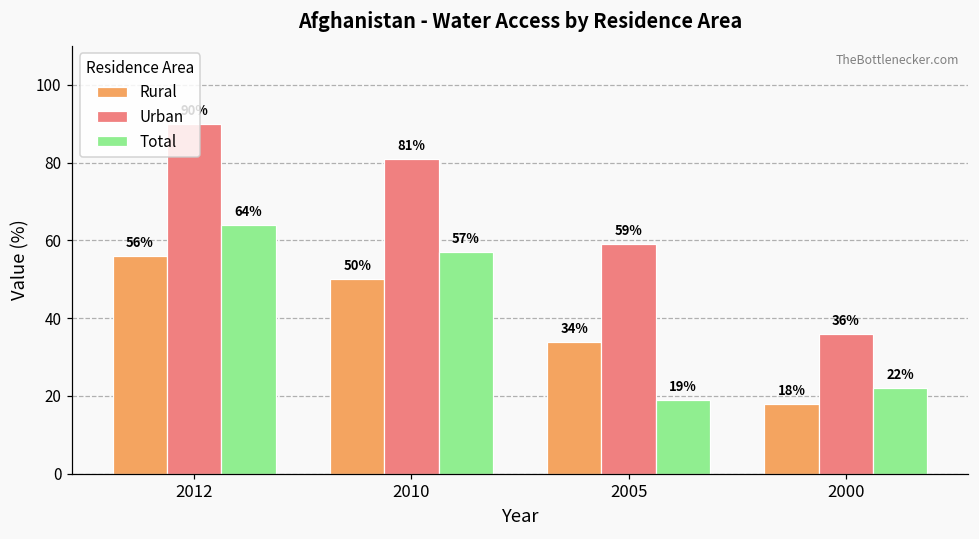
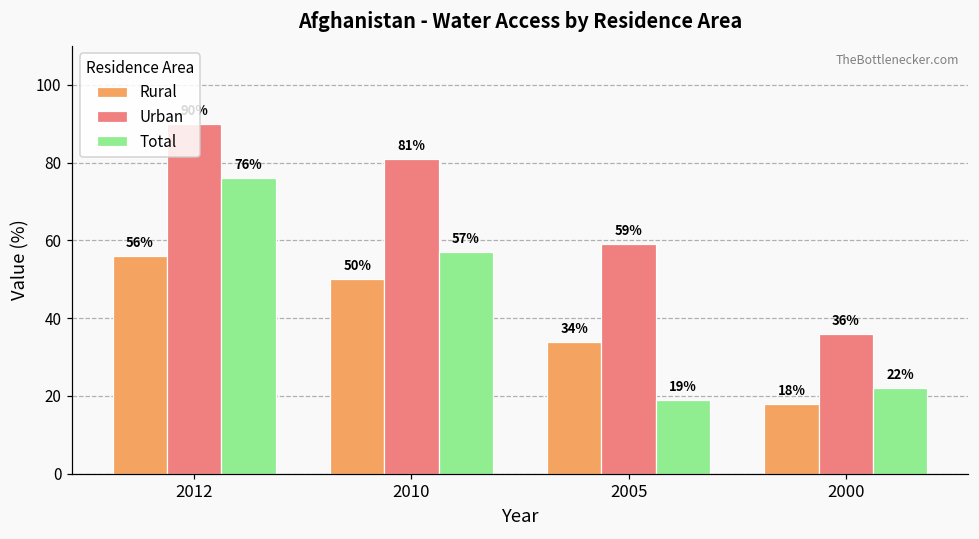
Total, 2012: 64% -> 76%
